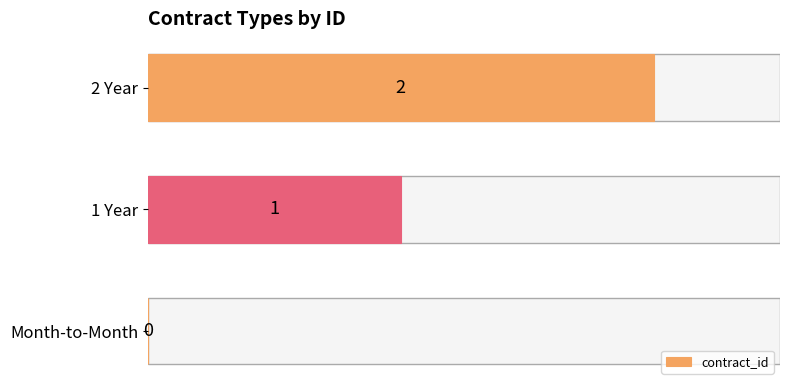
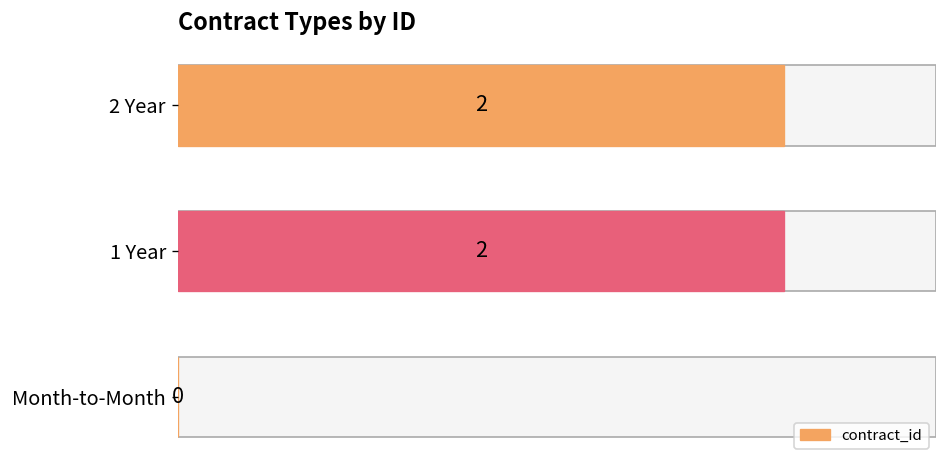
1 Year: 1 -> 2
